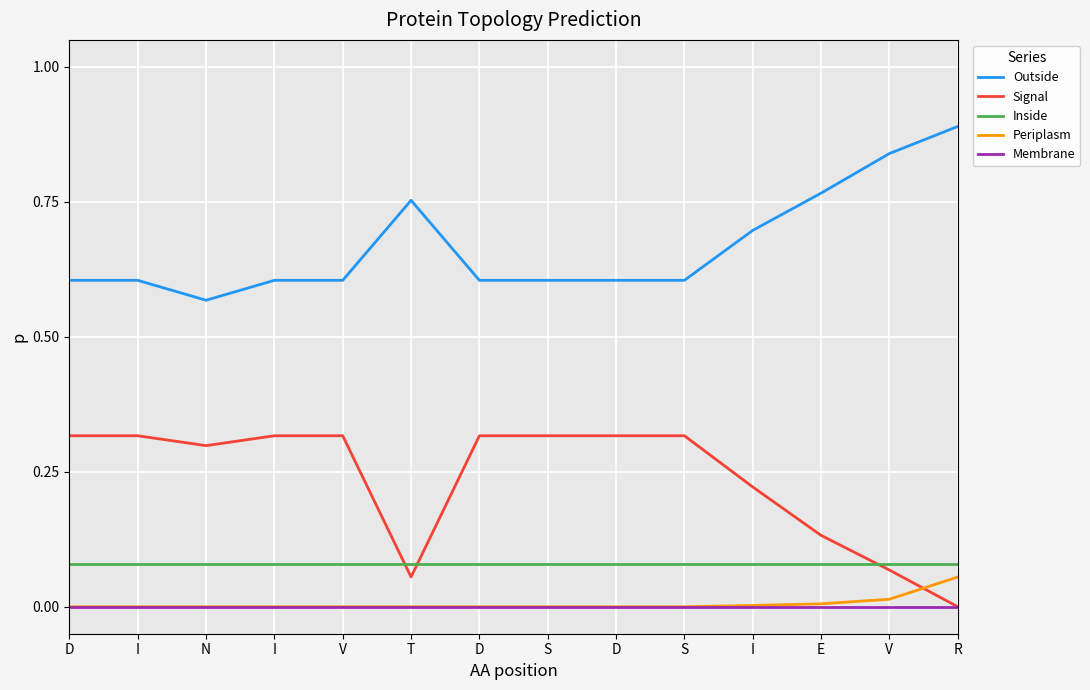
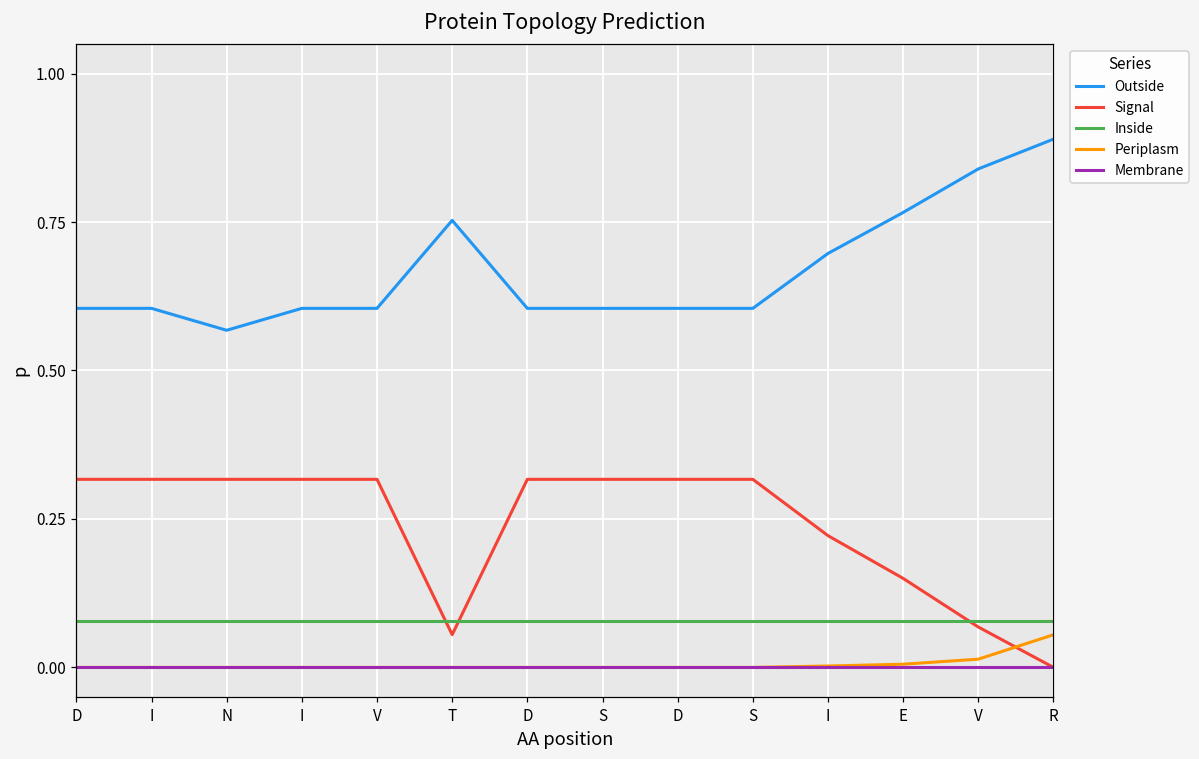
Signal, N: 0.30 -> 0.32
Signal, E: 0.13 -> 0.15
